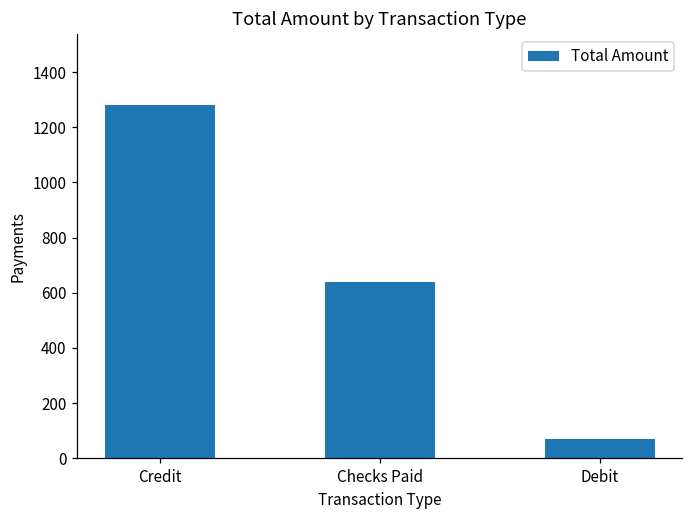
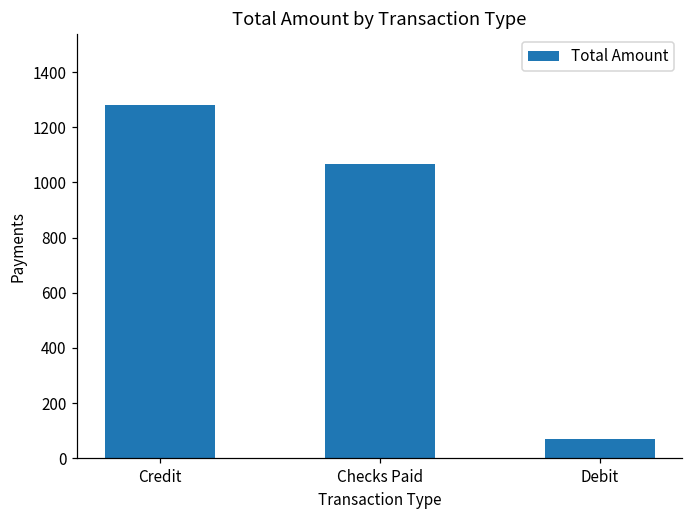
Checks Paid: 640 -> 1070
